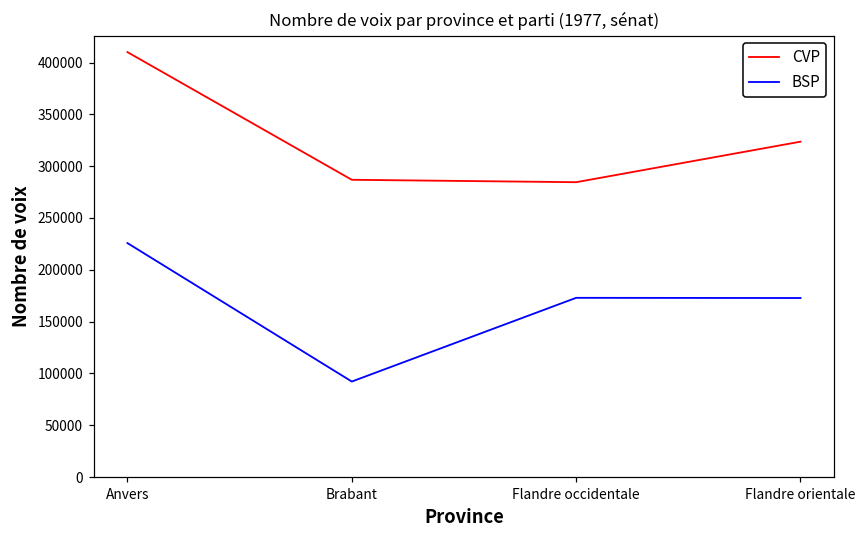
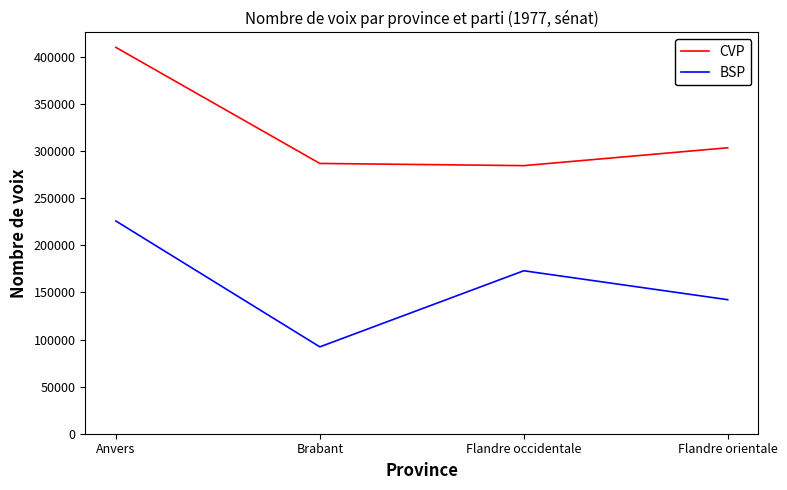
CVP, Flandre orientale: 320000 -> 300000
BSP, Flandre orientale: 170000 -> 140000
